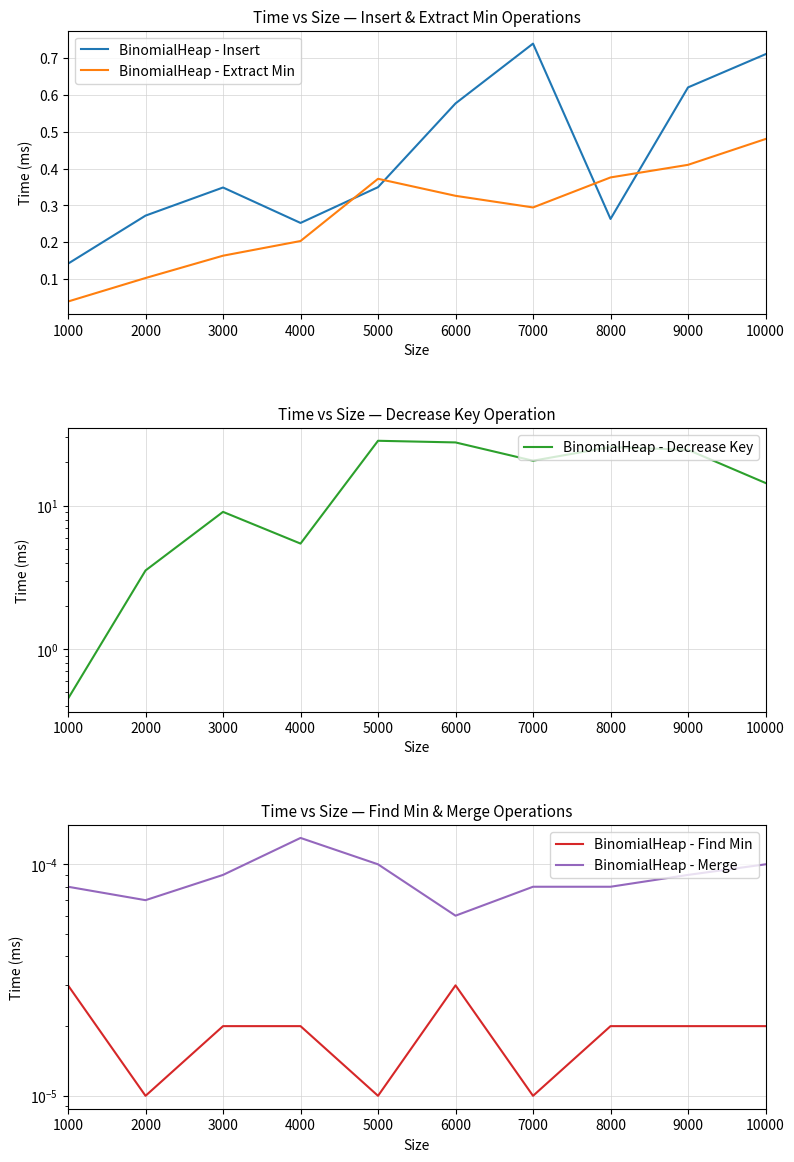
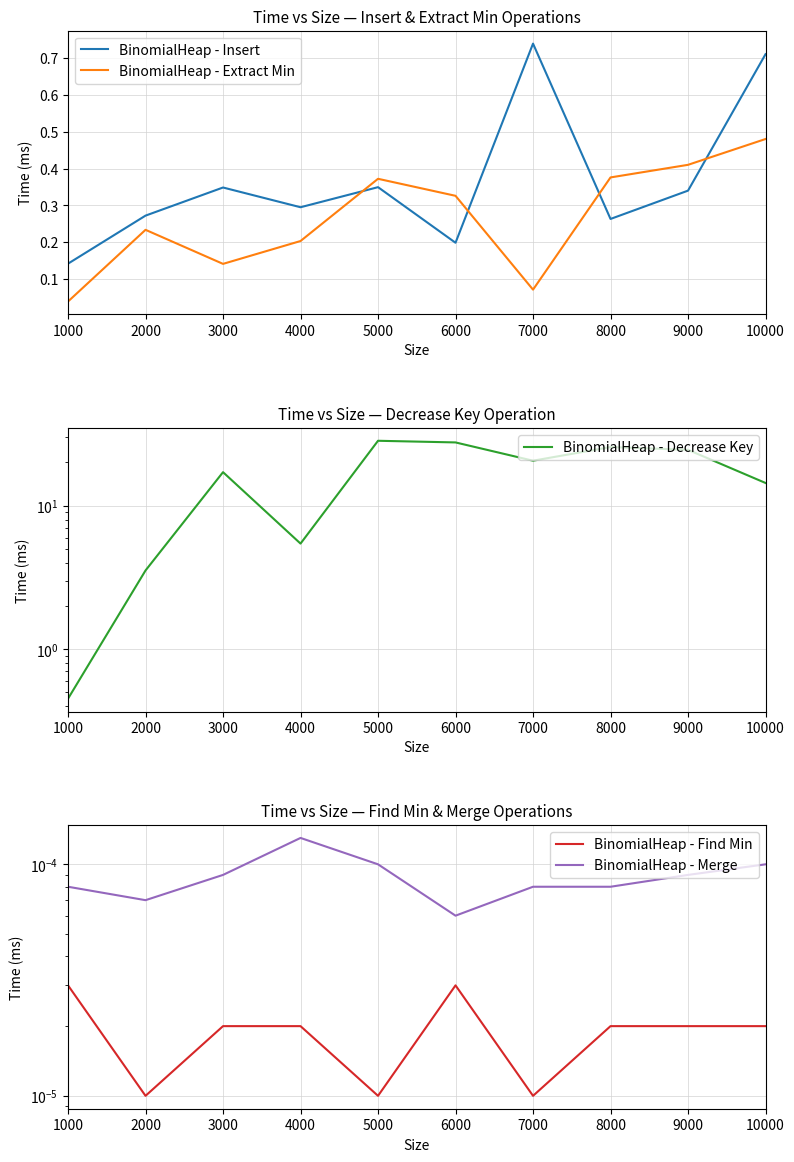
Time vs Size — Insert & Extract Min Operations, BinomialHeap - Extract Min, 2000: 0.10 -> 0.23
Time vs Size — Insert & Extract Min Operations, BinomialHeap - Extract Min, 3000: 0.16 -> 0.14
Time vs Size — Insert & Extract Min Operations, BinomialHeap - Insert, 4000: 0.25 -> 0.29
Time vs Size — Insert & Extract Min Operations, BinomialHeap - Insert, 6000: 0.58 -> 0.20
Time vs Size — Insert & Extract Min Operations, BinomialHeap - Extract Min, 7000: 0.29 -> 0.07
Time vs Size — Insert & Extract Min Operations, BinomialHeap - Insert, 9000: 0.62 -> 0.34
Time vs Size — Decrease Key Operation, 3000: 9 -> 17
